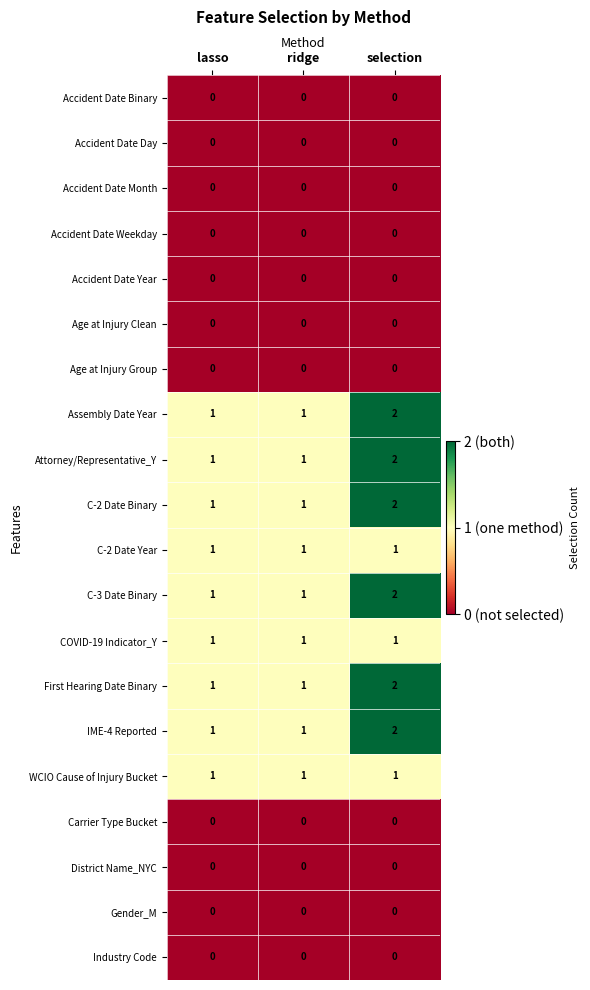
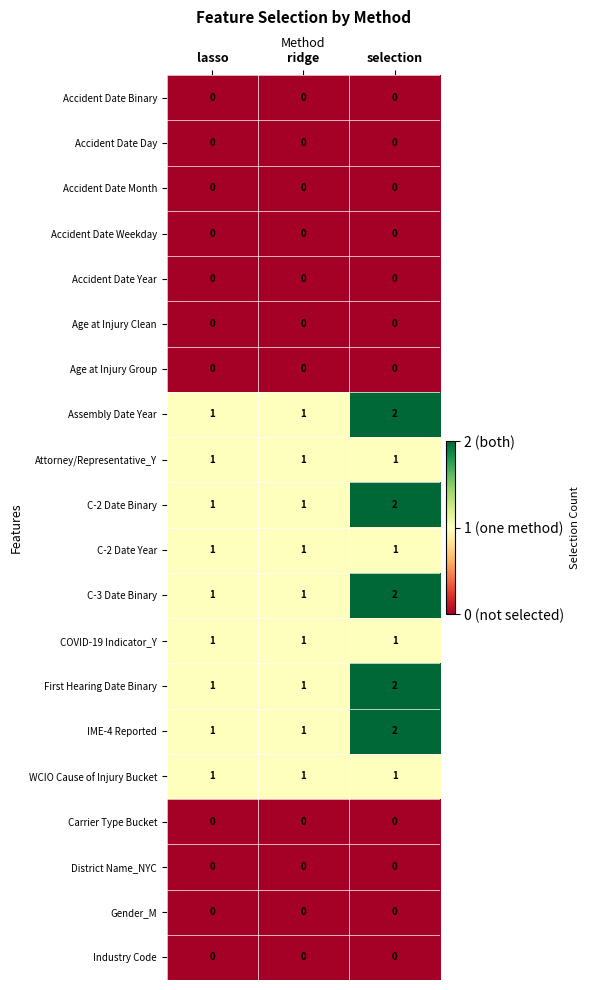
Attorney/Representative_Y, selection: 2 -> 1
